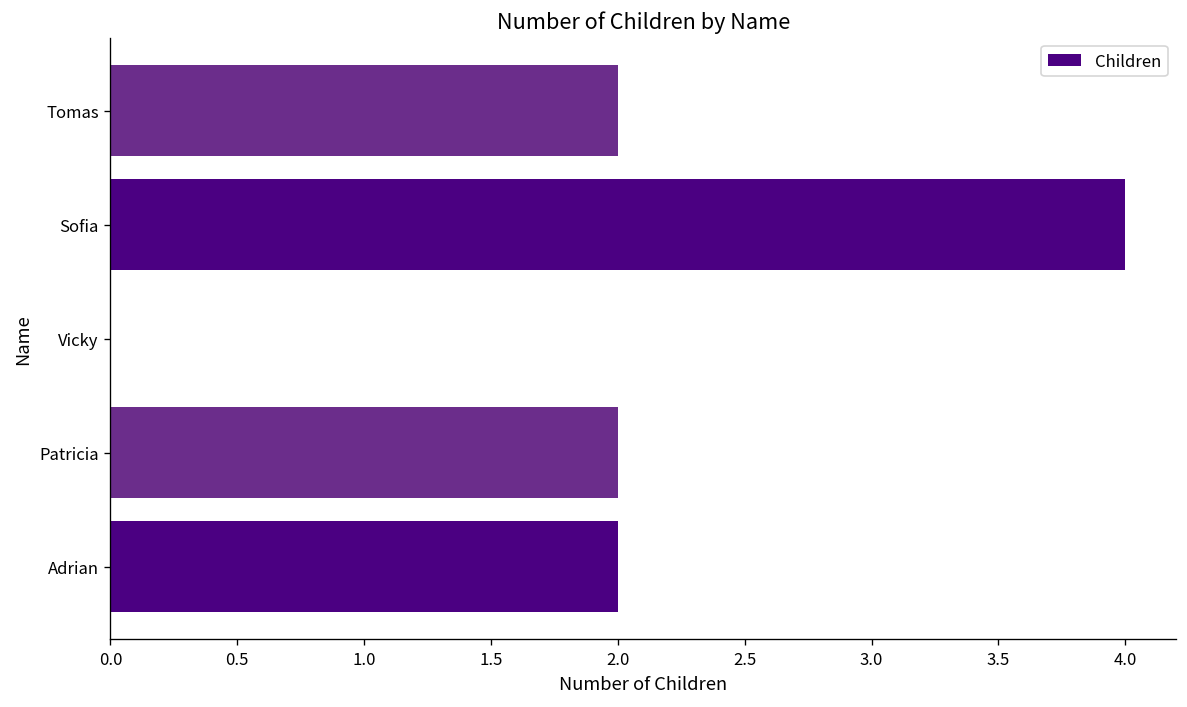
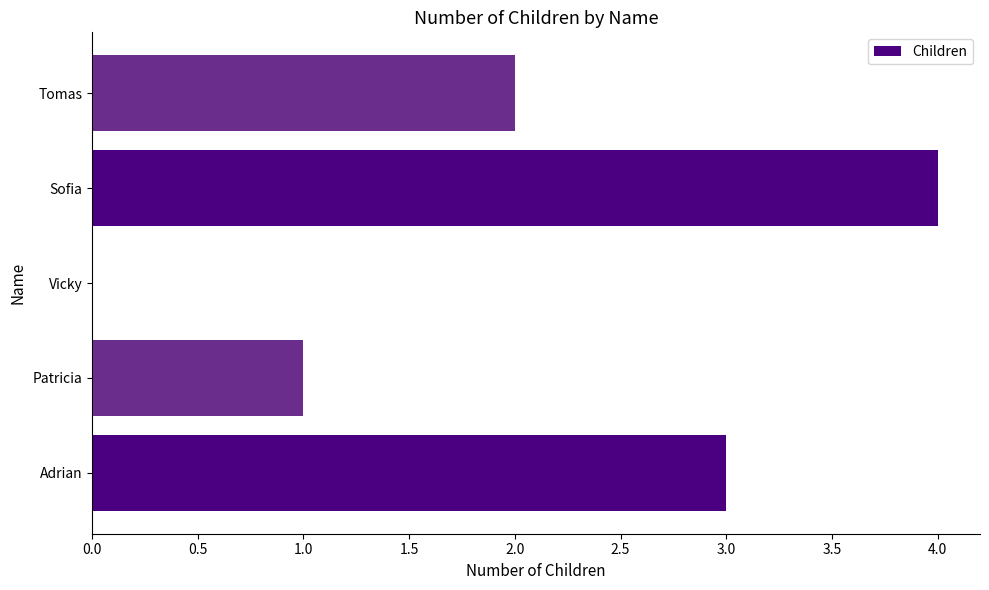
Patricia: 2 -> 1
Adrian: 2 -> 3
